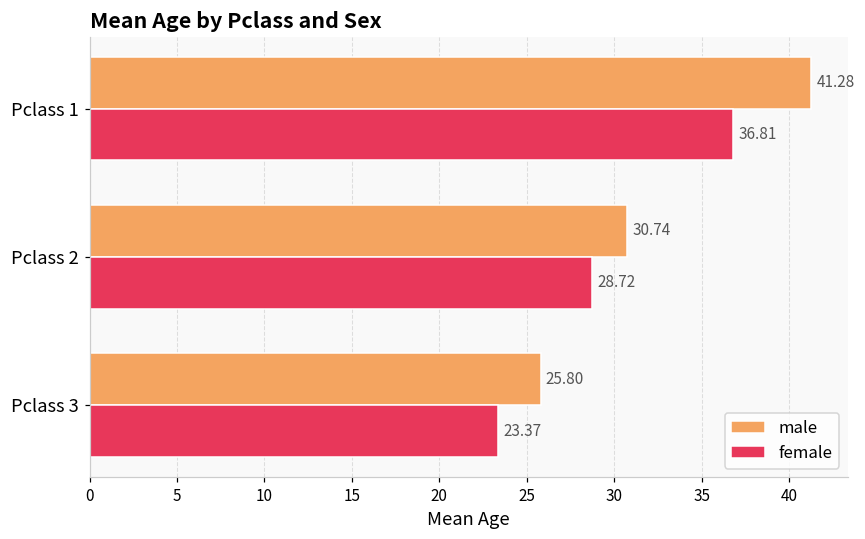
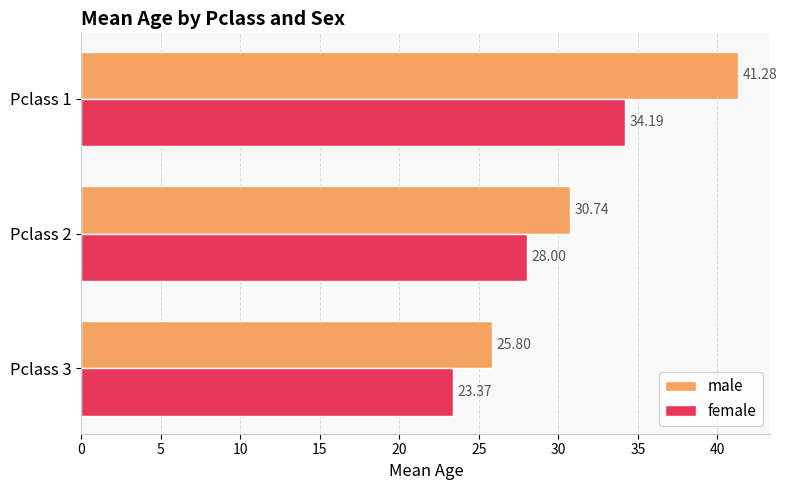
female, Pclass 1: 36.81 -> 34.19
female, Pclass 2: 28.72 -> 28.00
